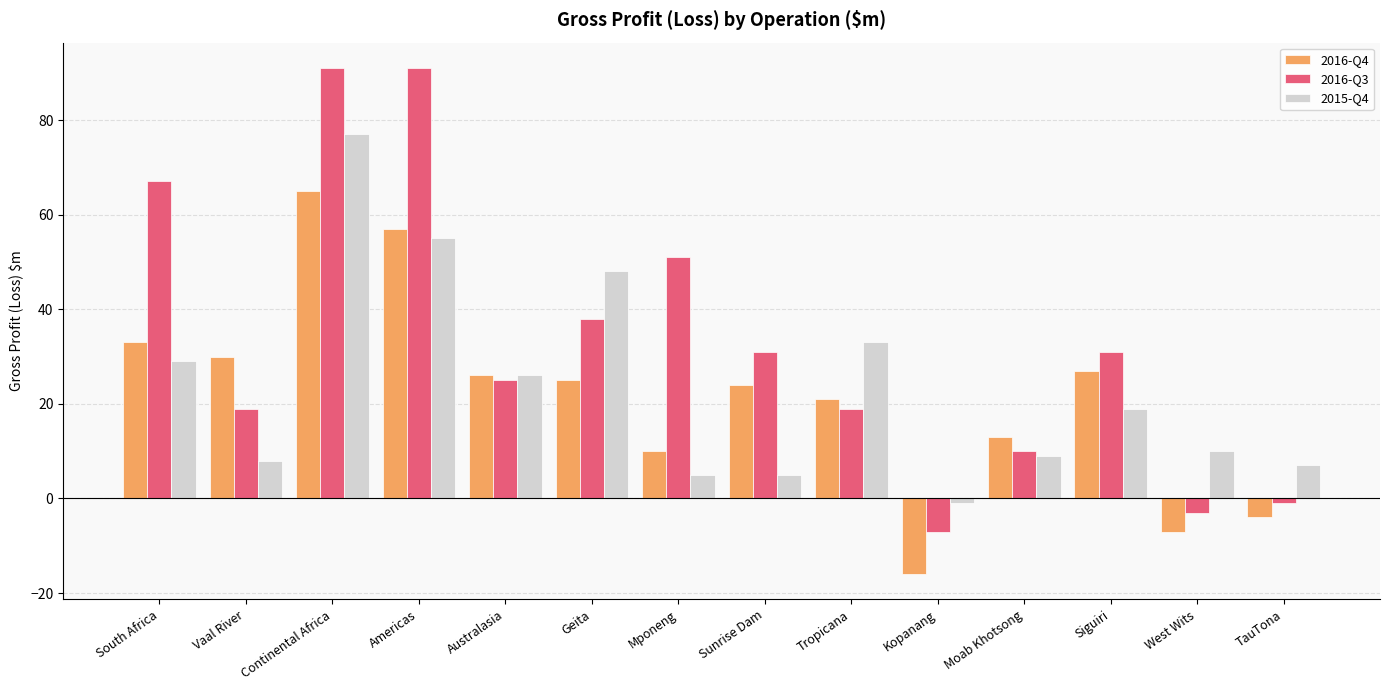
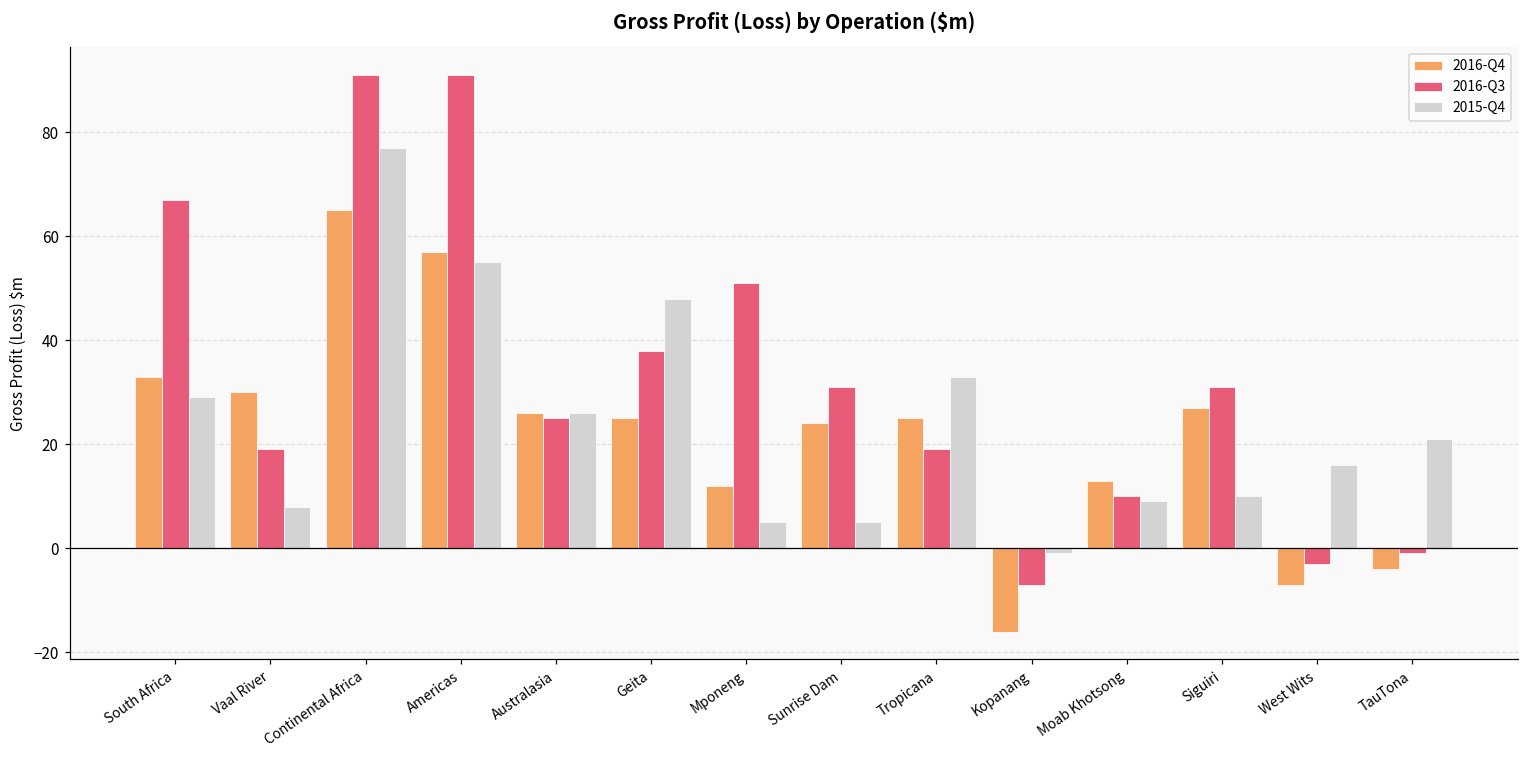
2016-Q4, Mponeng: 10 -> 12
2016-Q4, Tropicana: 21 -> 25
2015-Q4, Siguiri: 19 -> 10
2015-Q4, West Wits: 10 -> 16
2015-Q4, TauTona: 7 -> 21
